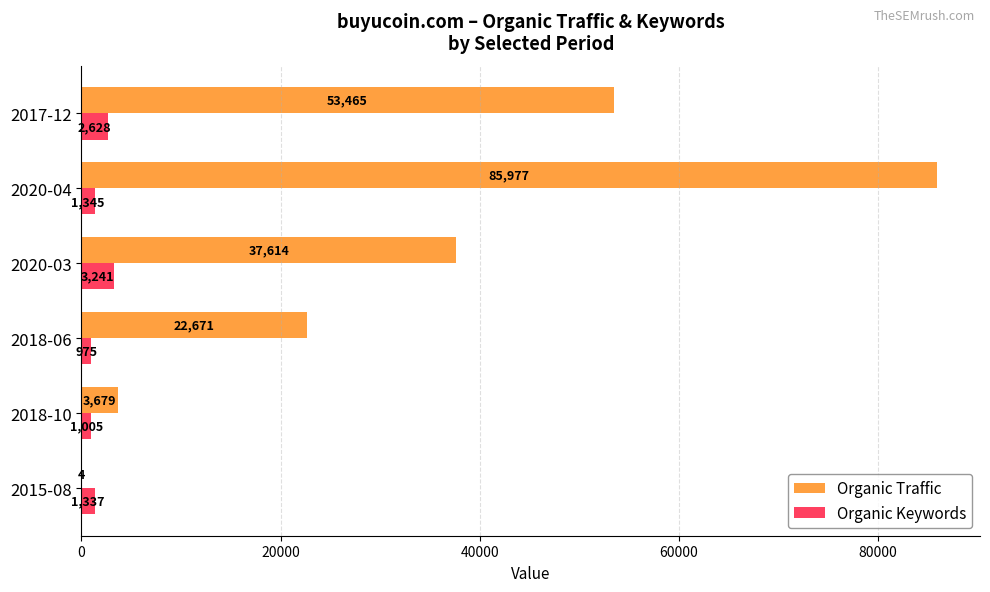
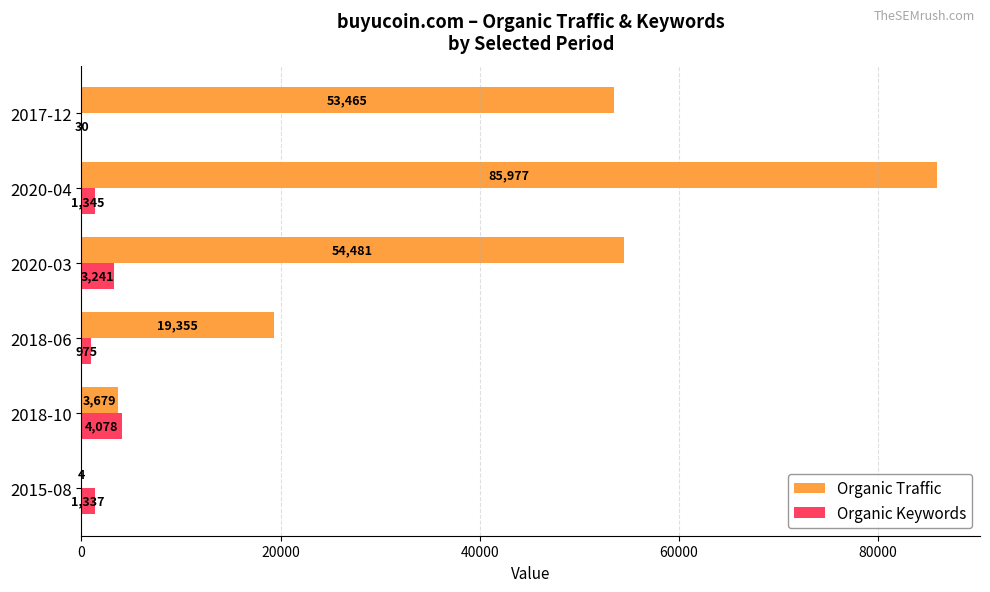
Organic Keywords, 2017-12: 2,628 -> 30
Organic Traffic, 2020-03: 37,614 -> 54,481
Organic Traffic, 2018-06: 22,671 -> 19,355
Organic Keywords, 2018-10: 1,005 -> 4,078
